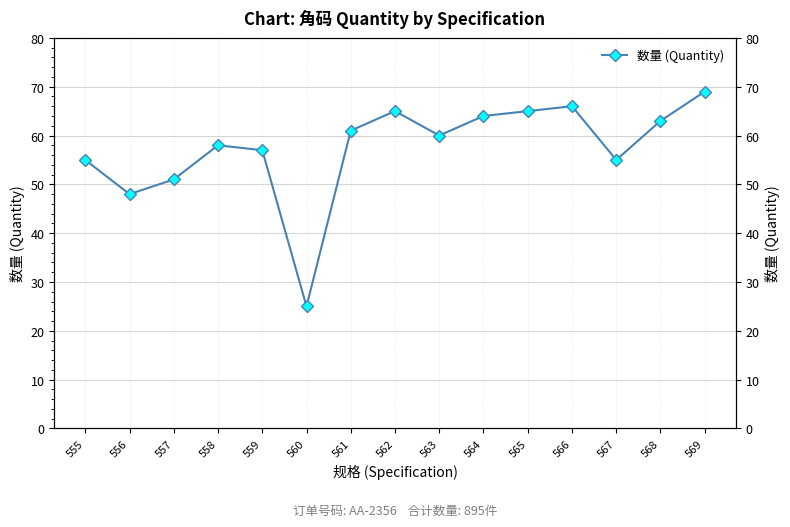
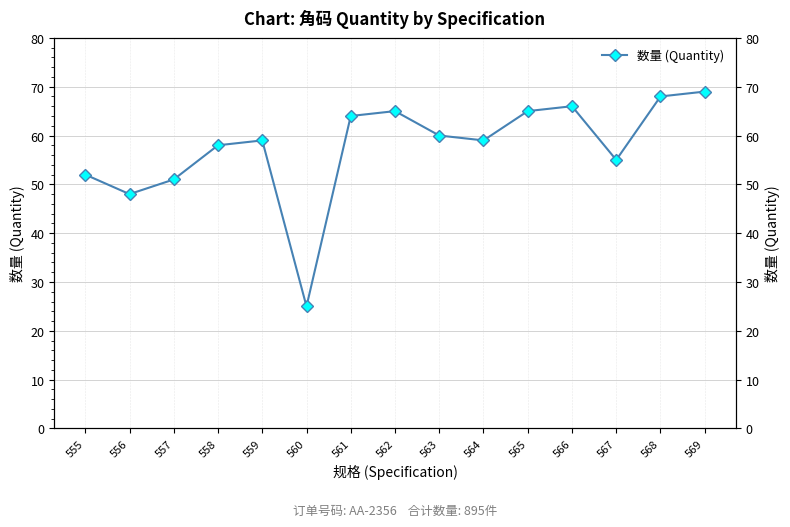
555: 55 -> 52
559: 57 -> 59
561: 61 -> 64
564: 64 -> 59
568: 63 -> 68
